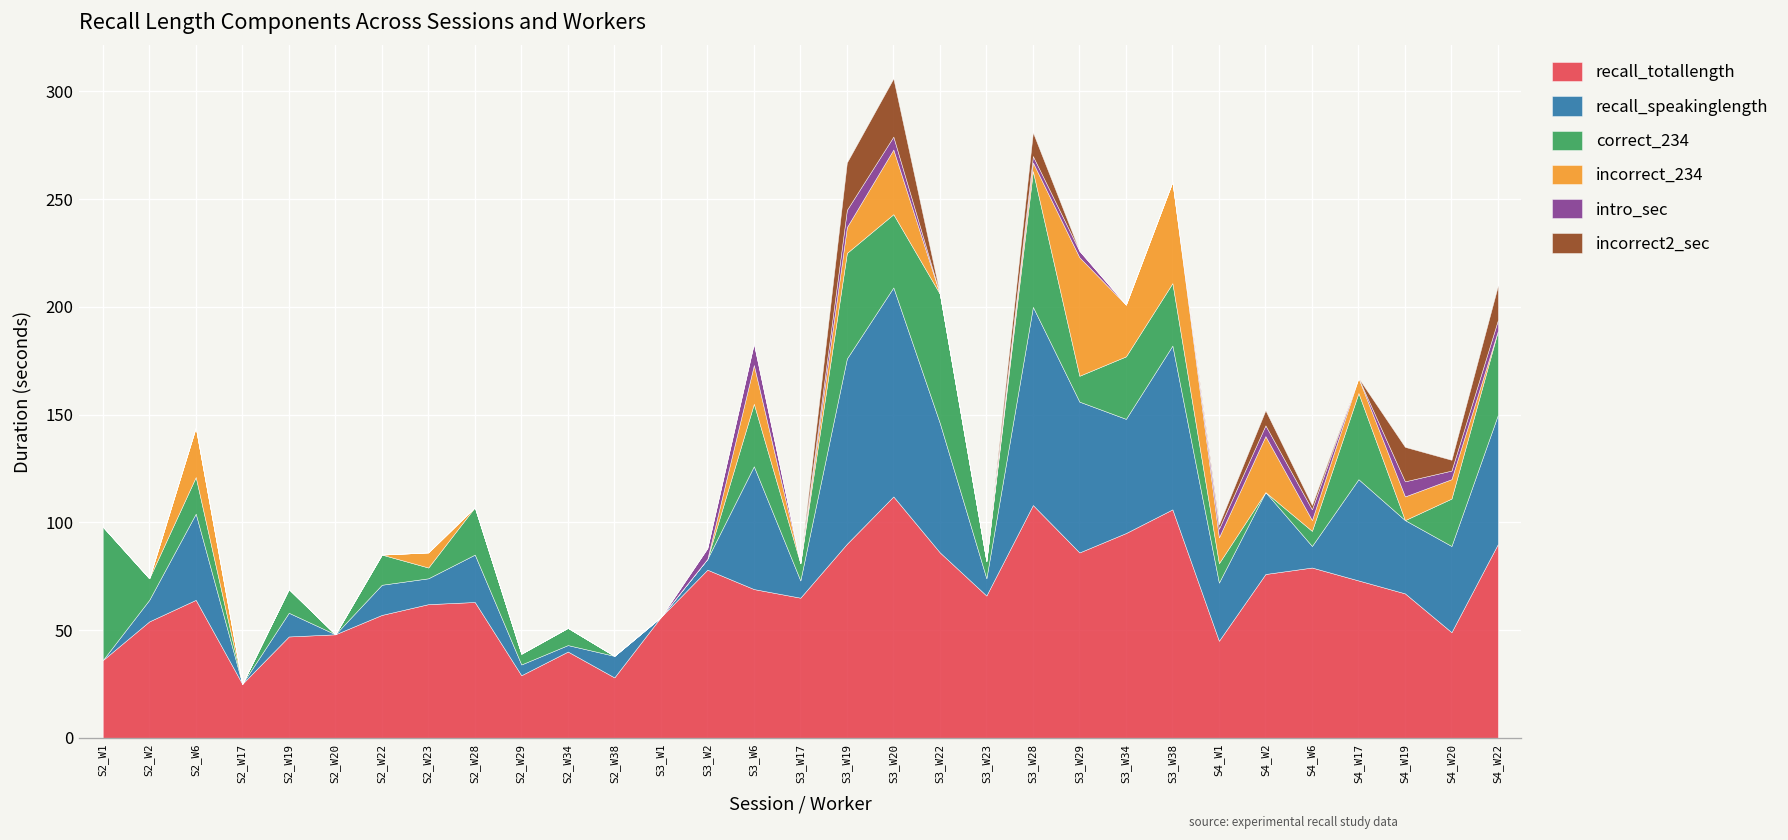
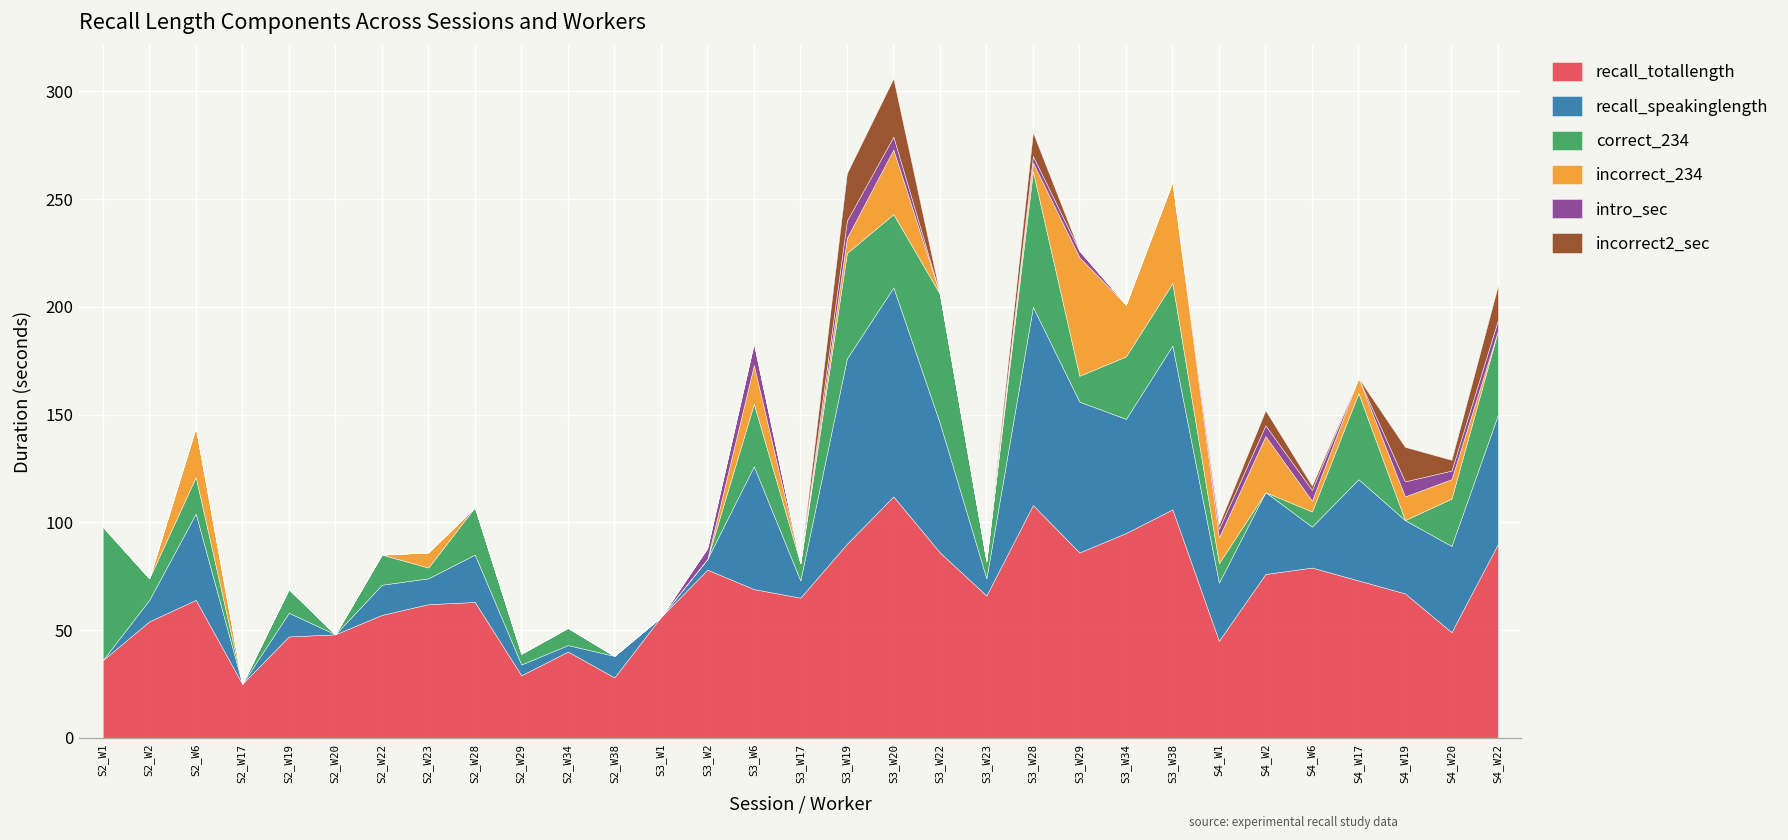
incorrect_234, S3_W19: 12 -> 7
recall_speakinglength, S4_W6: 10 -> 19
